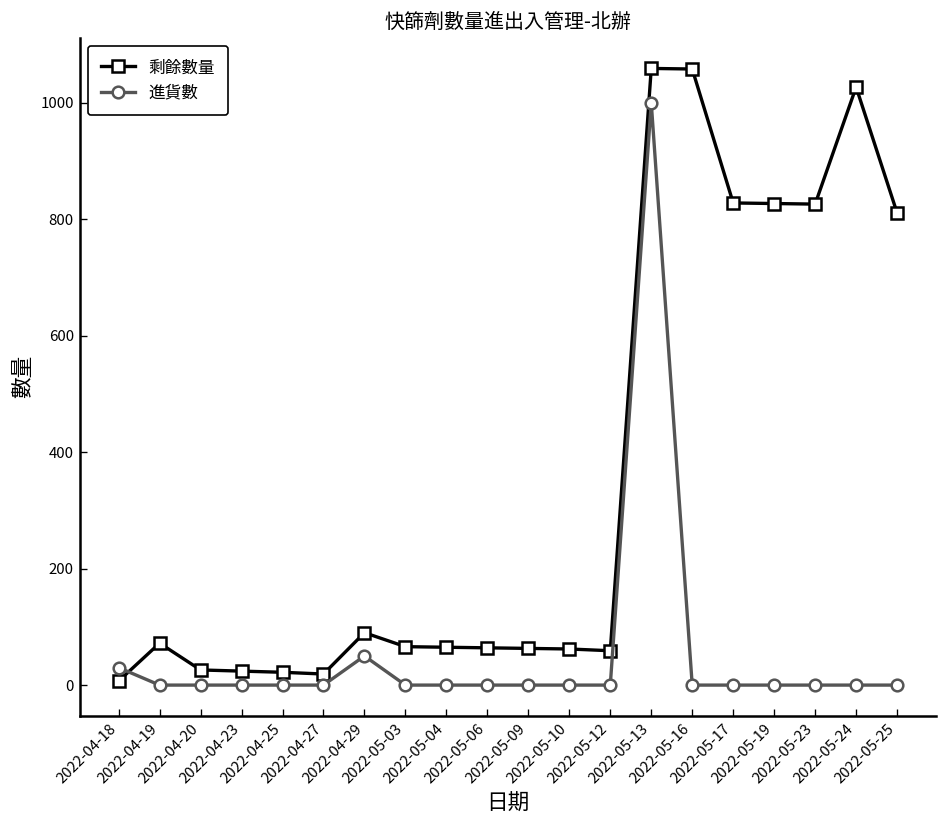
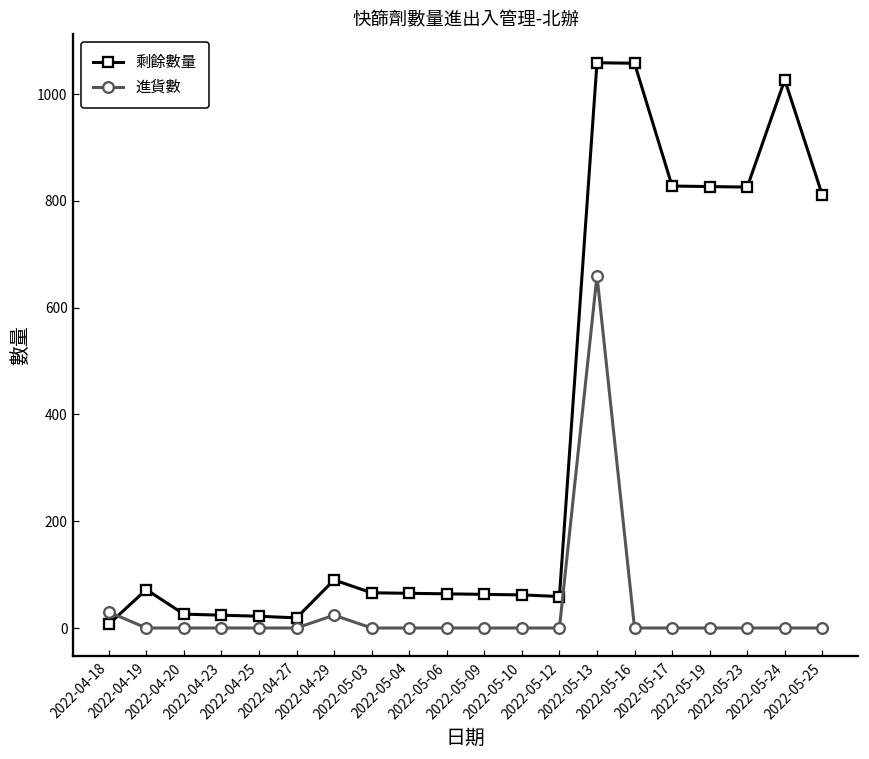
進貨數, 2022-04-29: 50 -> 20
進貨數, 2022-05-13: 1000 -> 660
